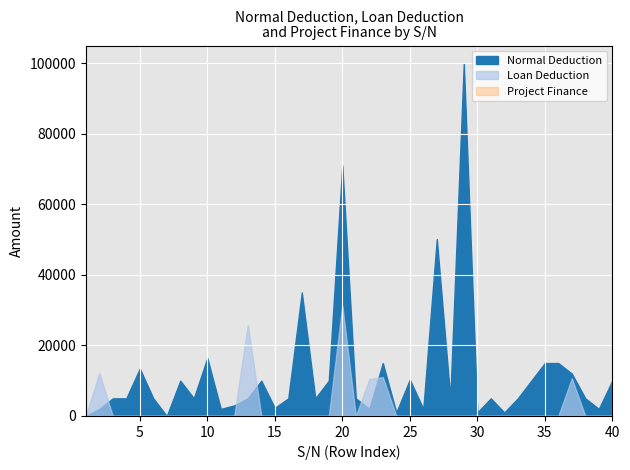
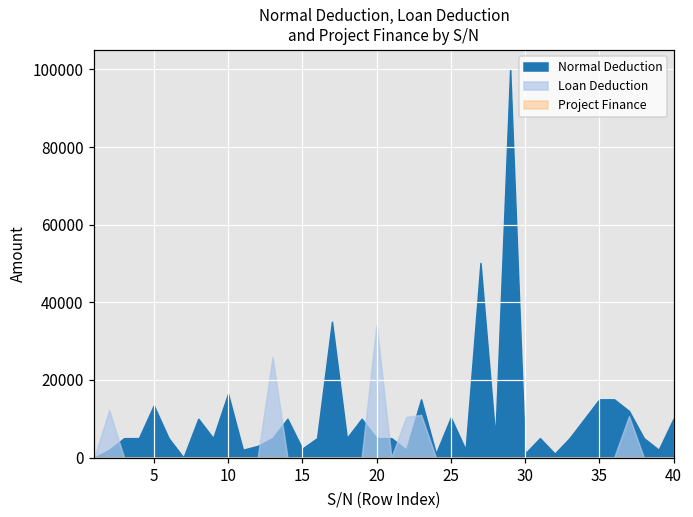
Normal Deduction, 20: 71000 -> 5000
Loan Deduction, 20: 31000 -> 34000
